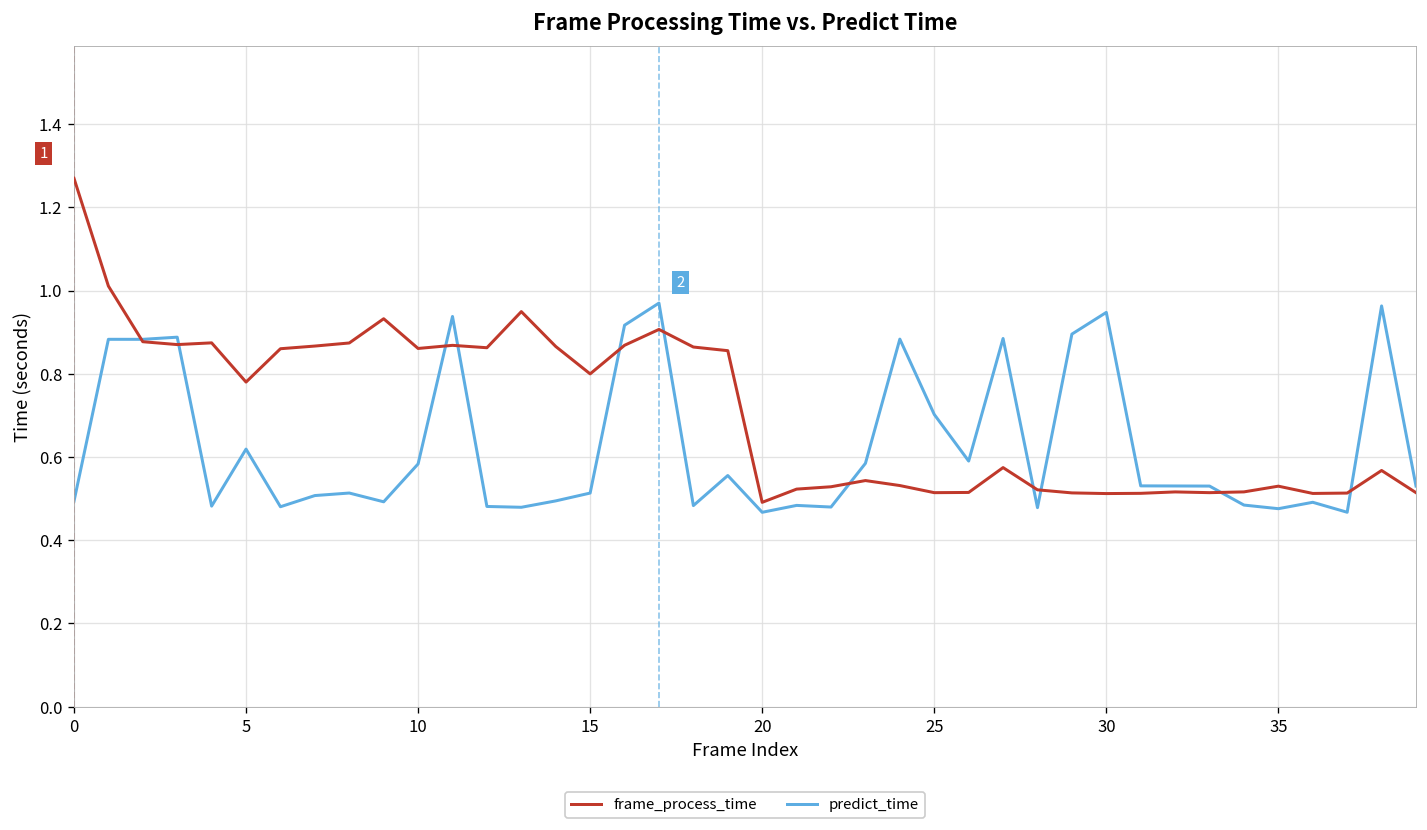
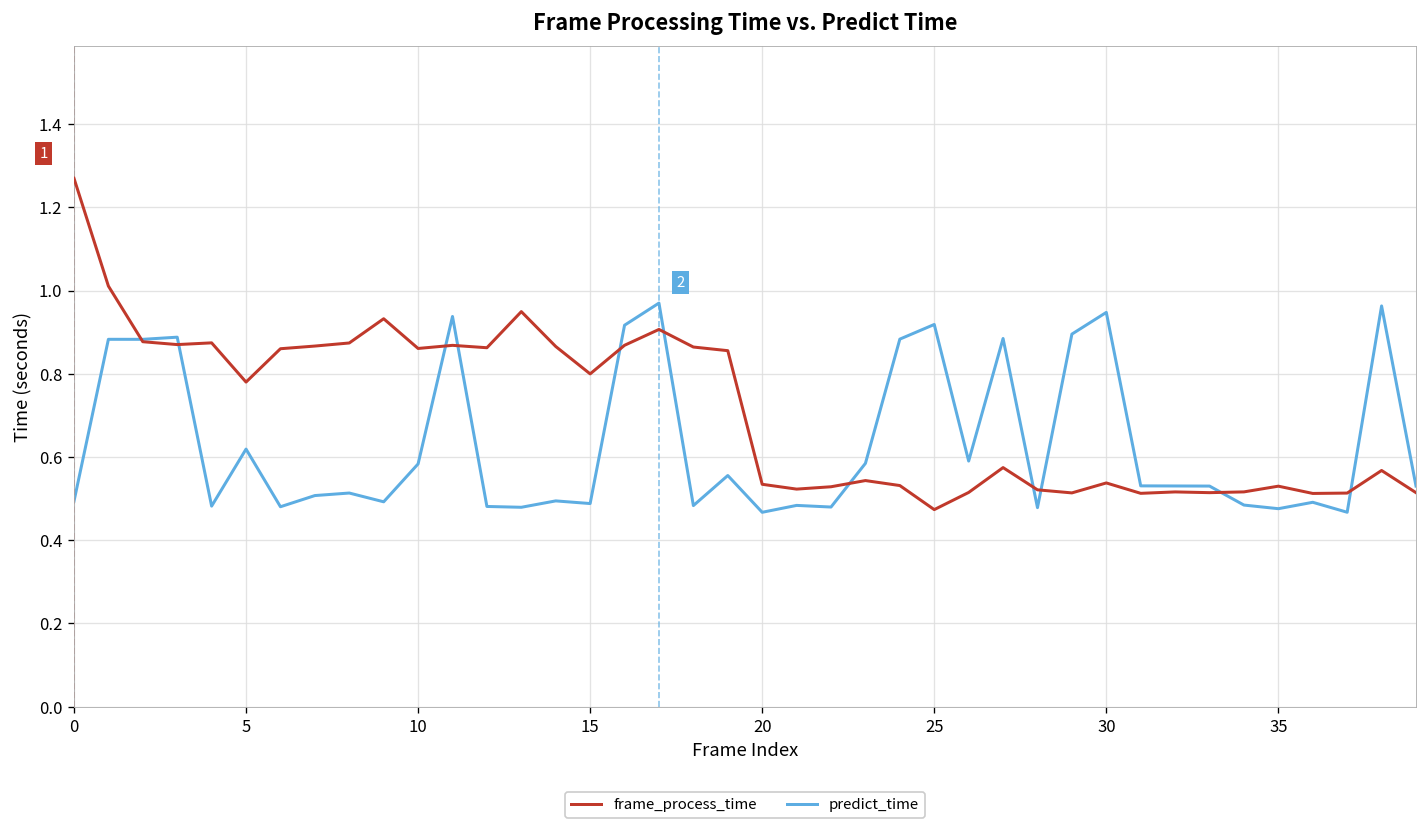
predict_time, 15: 0.51 -> 0.49
frame_process_time, 20: 0.49 -> 0.53
frame_process_time, 25: 0.51 -> 0.47
predict_time, 25: 0.70 -> 0.92
frame_process_time, 30: 0.51 -> 0.54
